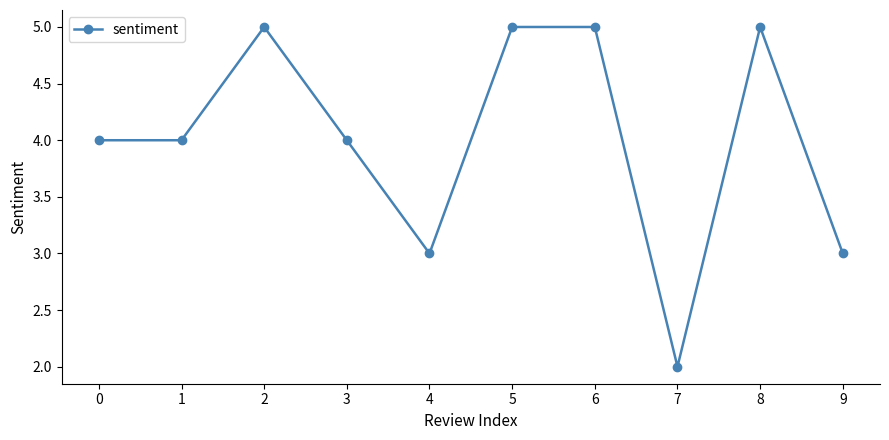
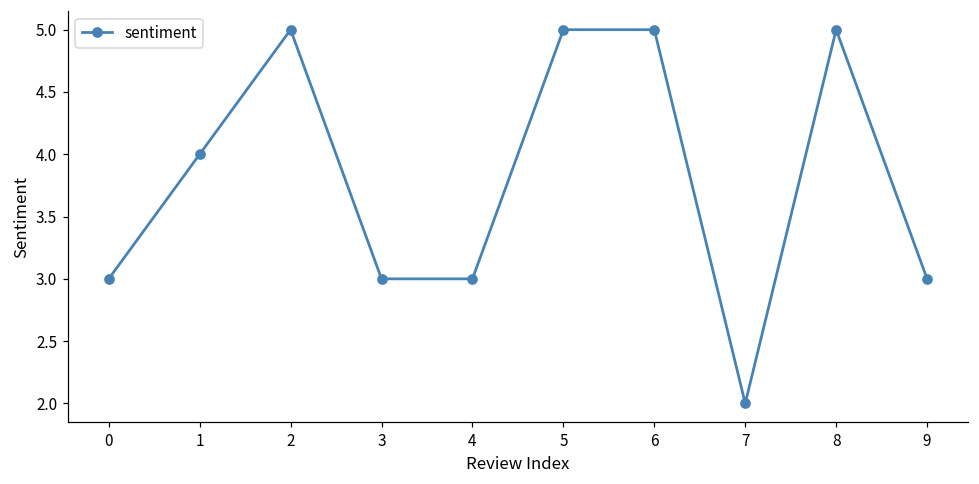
0: 4 -> 3
3: 4 -> 3
